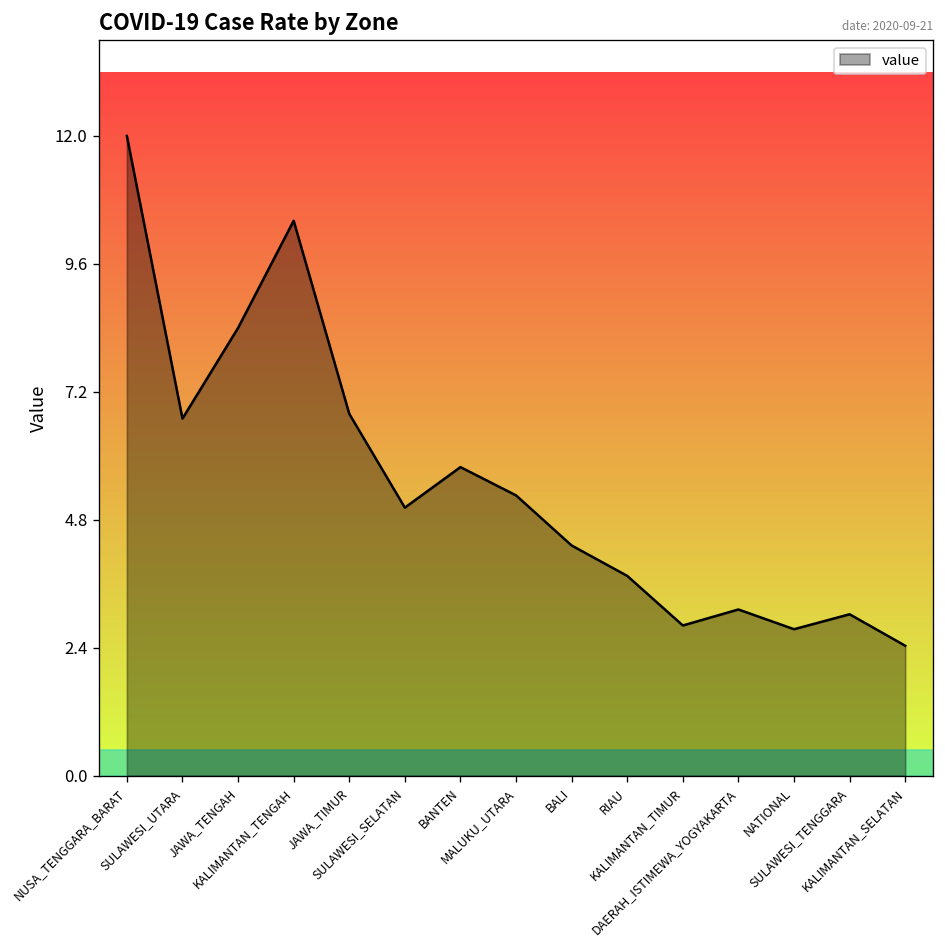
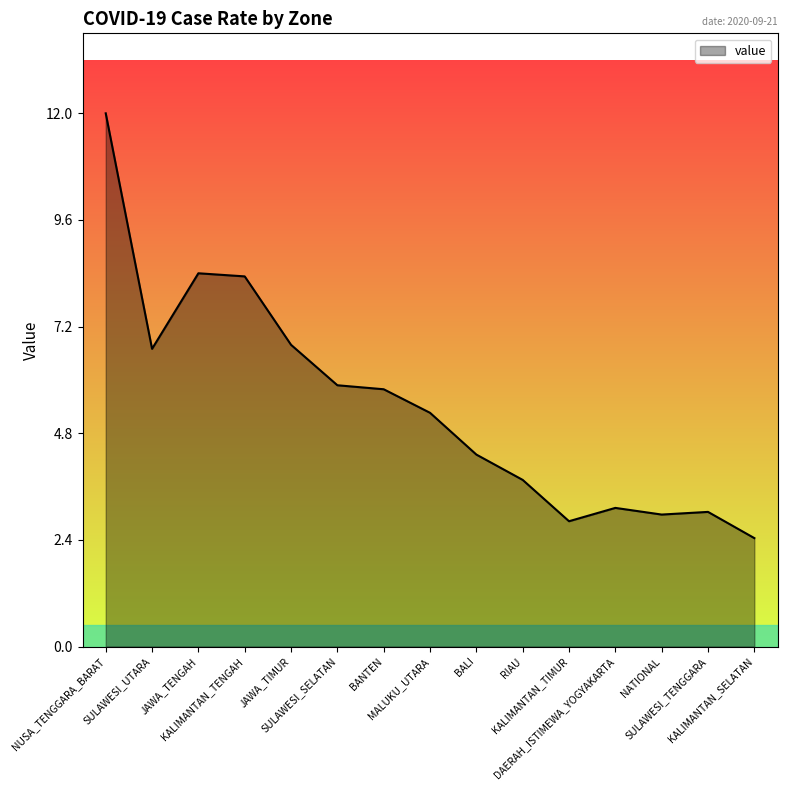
KALIMANTAN_TENGAH: 10.4 -> 8.3
SULAWESI_SELATAN: 5.0 -> 5.9
NATIONAL: 2.8 -> 3.0
